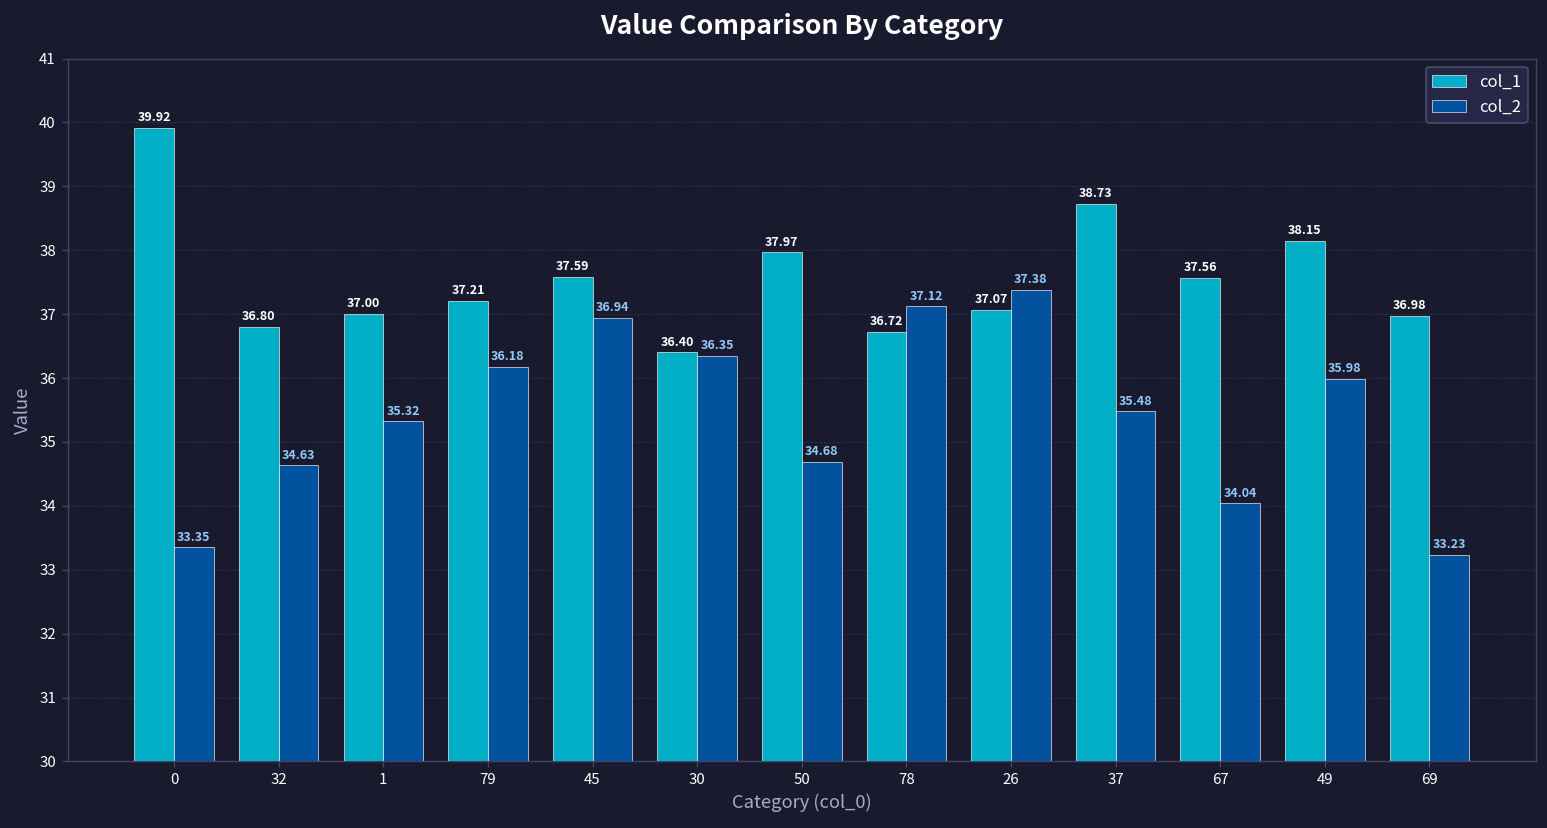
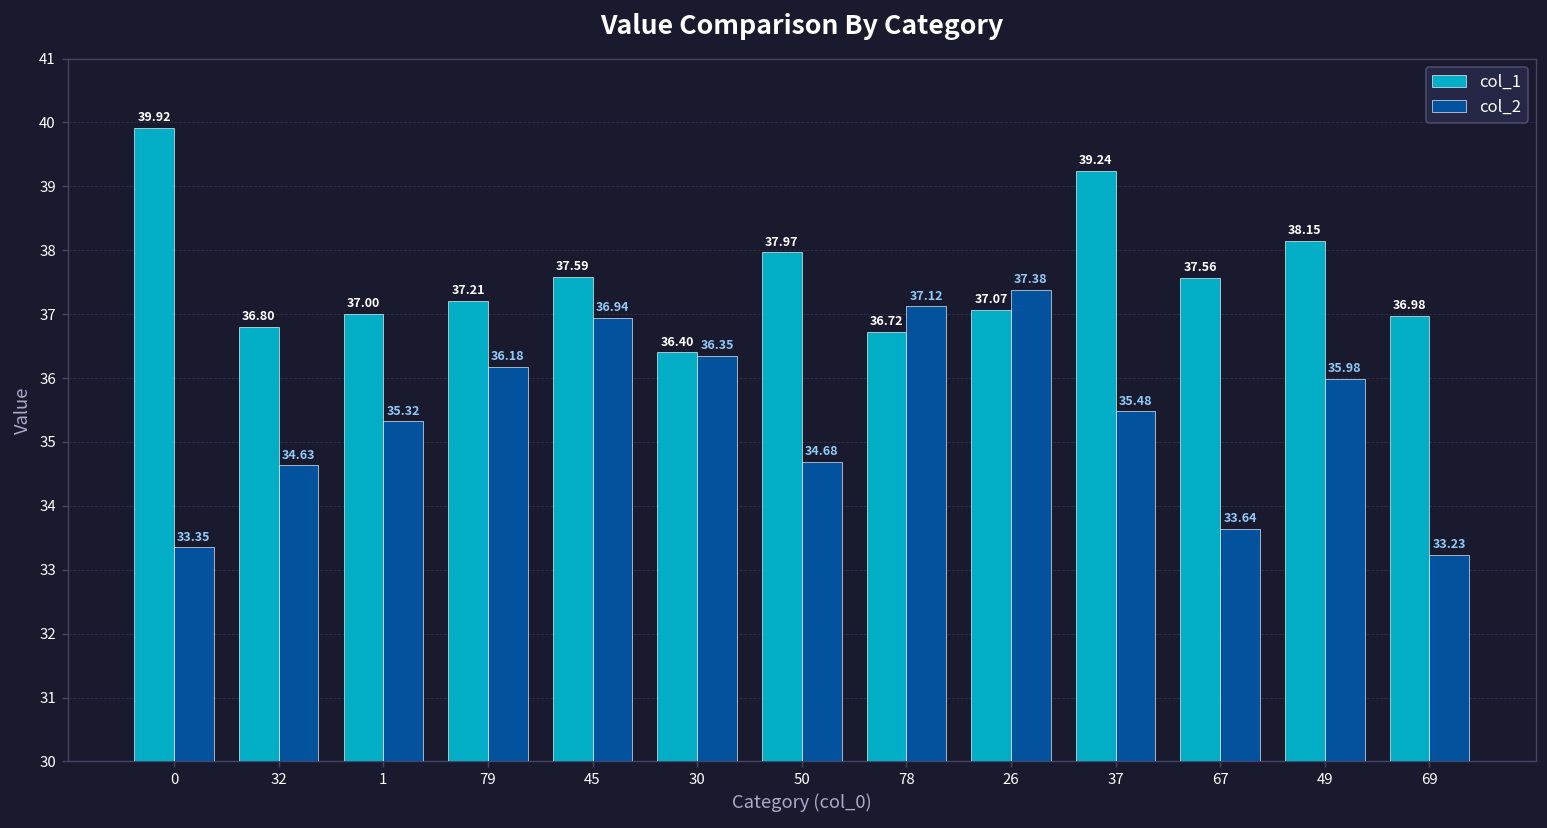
col_1, 37: 38.73 -> 39.24
col_2, 67: 34.04 -> 33.64
